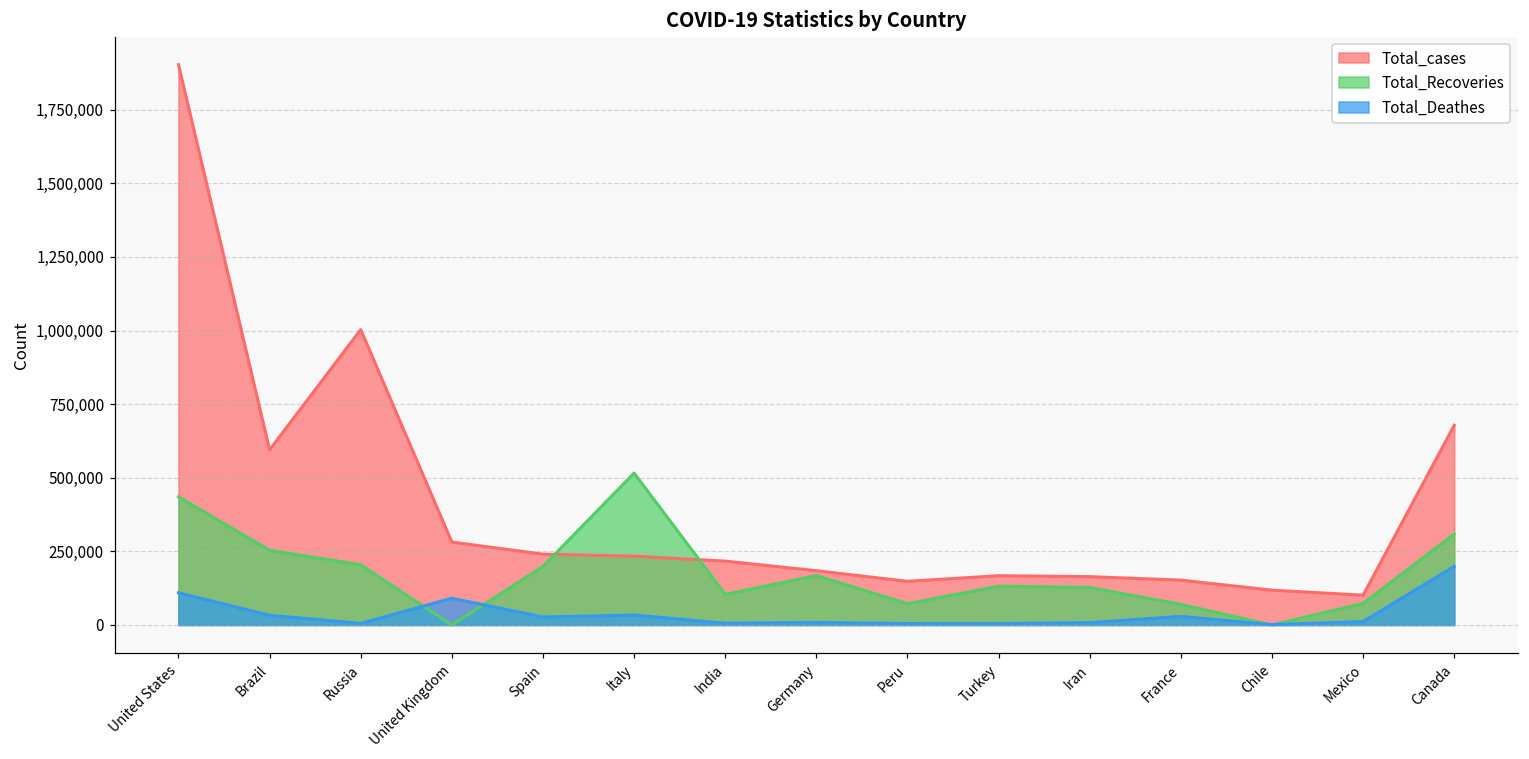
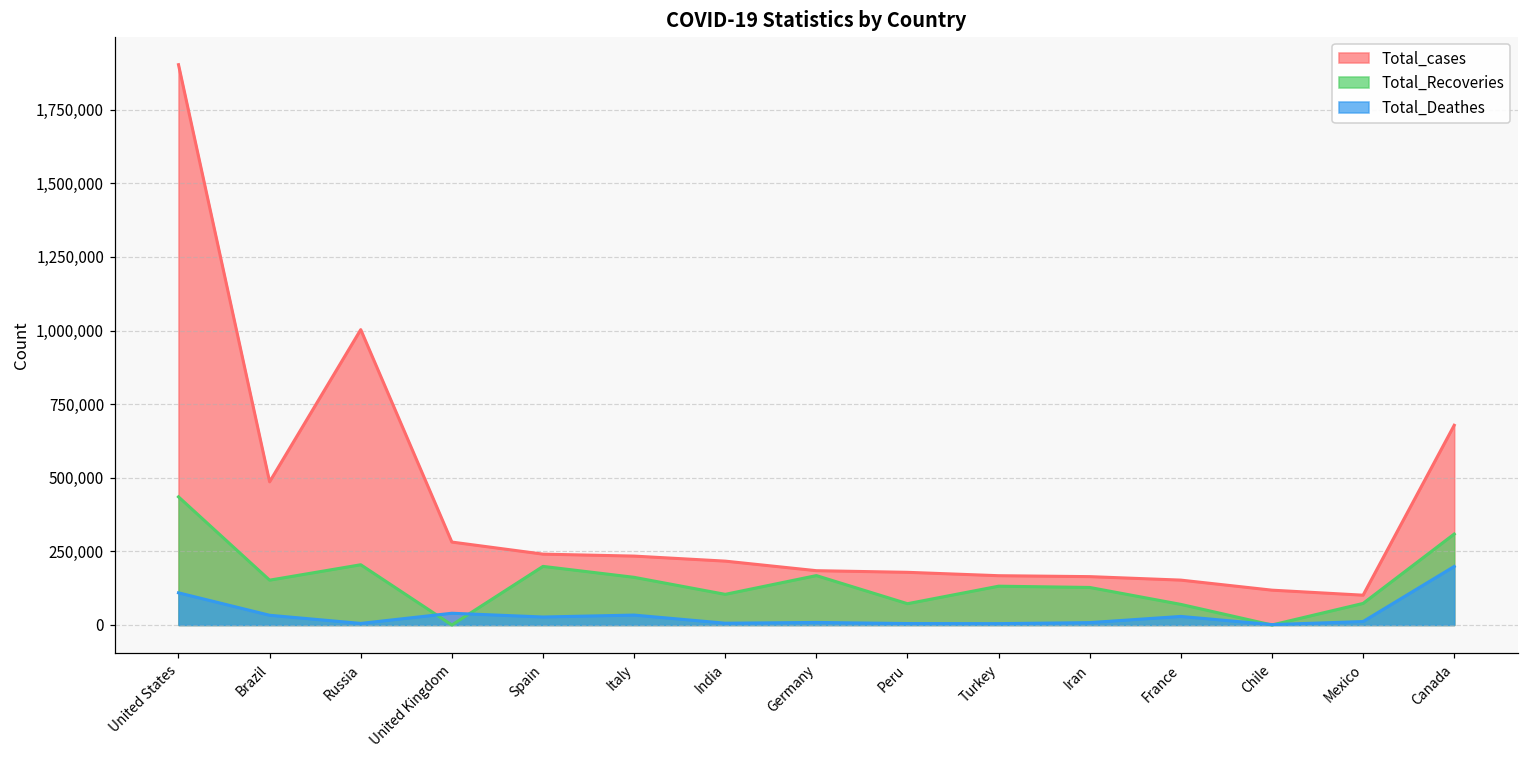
Total_cases, Brazil: 600,000 -> 490,000
Total_Recoveries, Brazil: 250,000 -> 150,000
Total_Deathes, United Kingdom: 90,000 -> 40,000
Total_Recoveries, Italy: 520,000 -> 160,000
Total_cases, Peru: 150,000 -> 180,000
